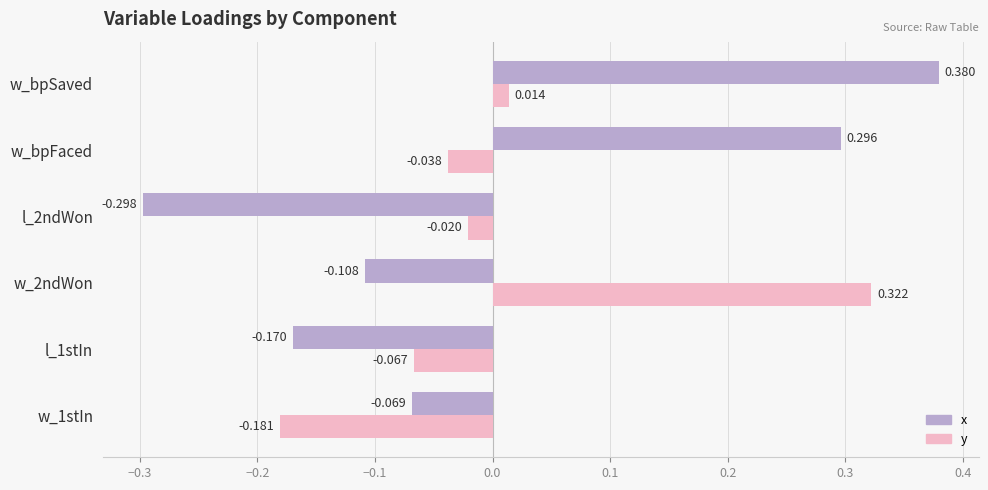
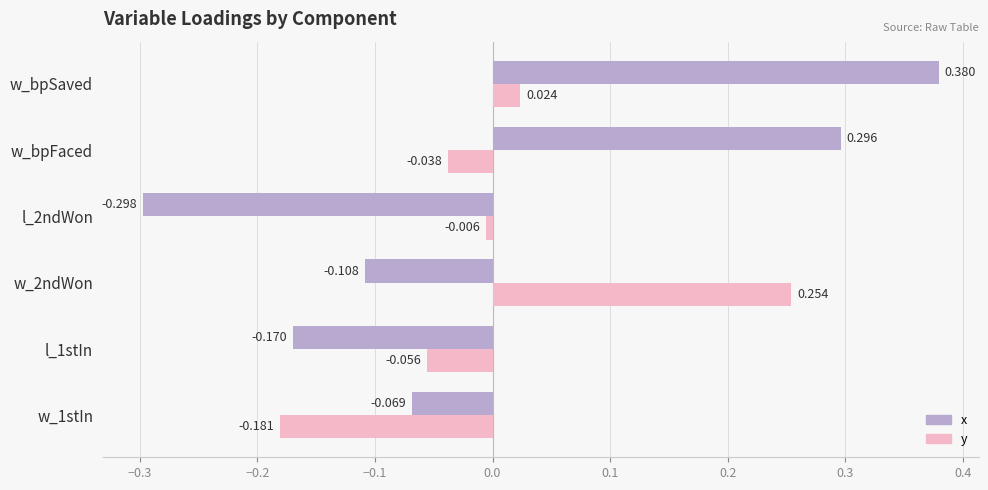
y, w_bpSaved: 0.014 -> 0.024
y, l_2ndWon: -0.020 -> -0.006
y, w_2ndWon: 0.322 -> 0.254
y, l_1stIn: -0.067 -> -0.056
